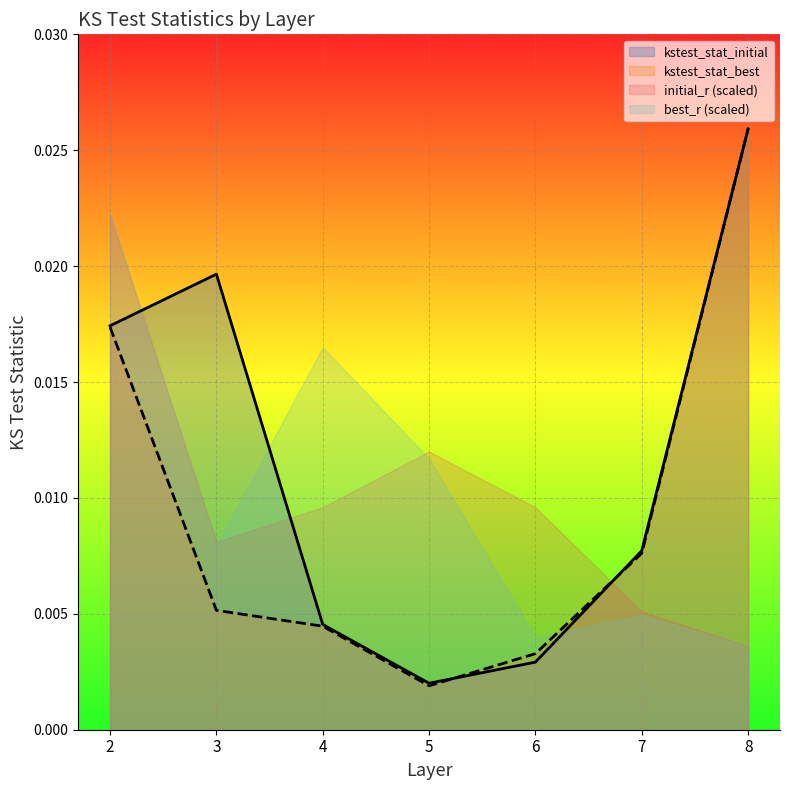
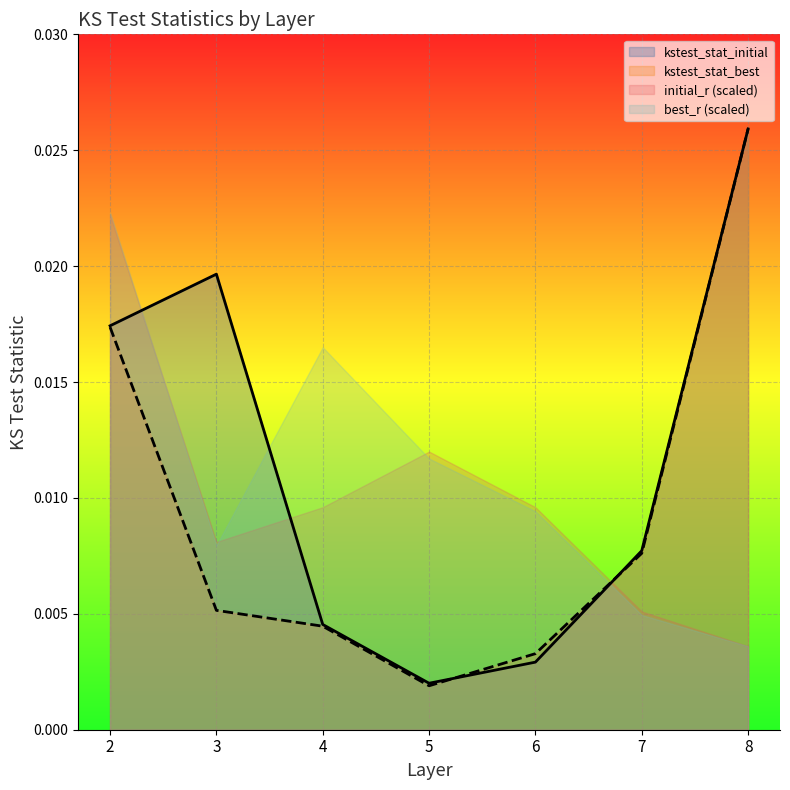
best_r (scaled), 6: 0.0040 -> 0.0094
